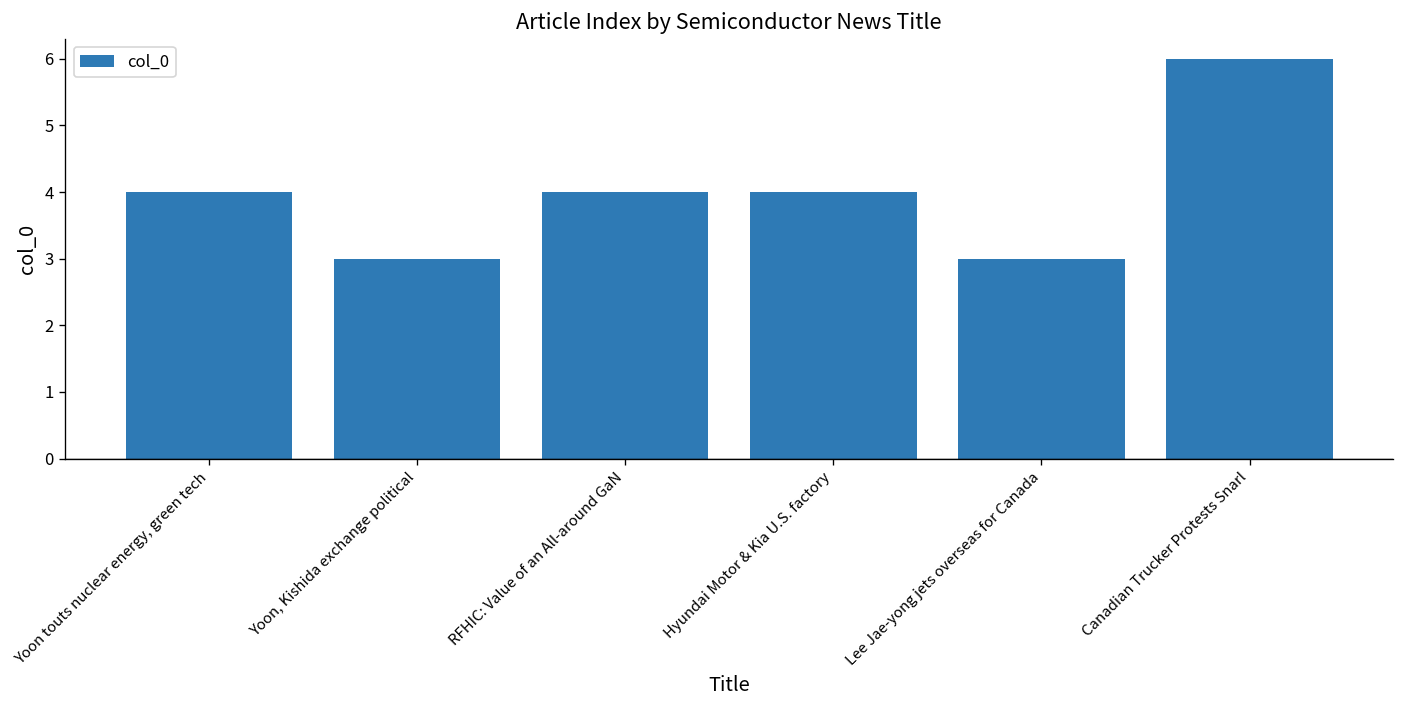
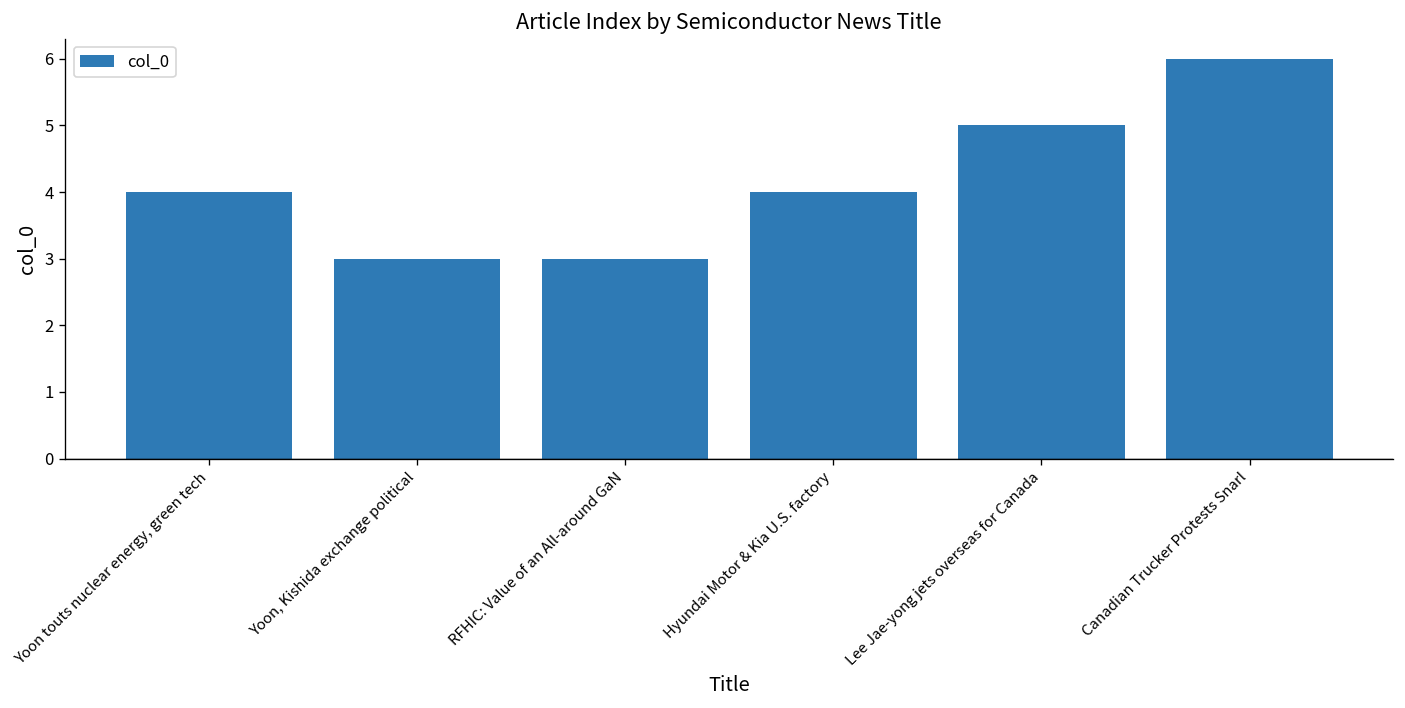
RFHIC: Value of an All-around GaN: 4 -> 3
Lee Jae-yong jets overseas for Canada: 3 -> 5
